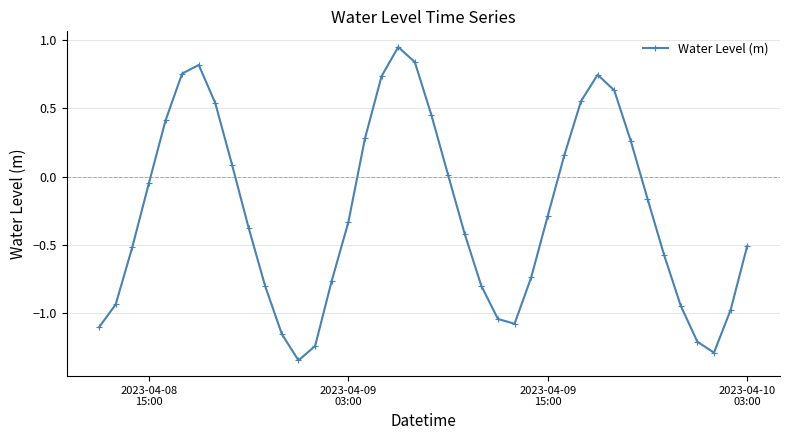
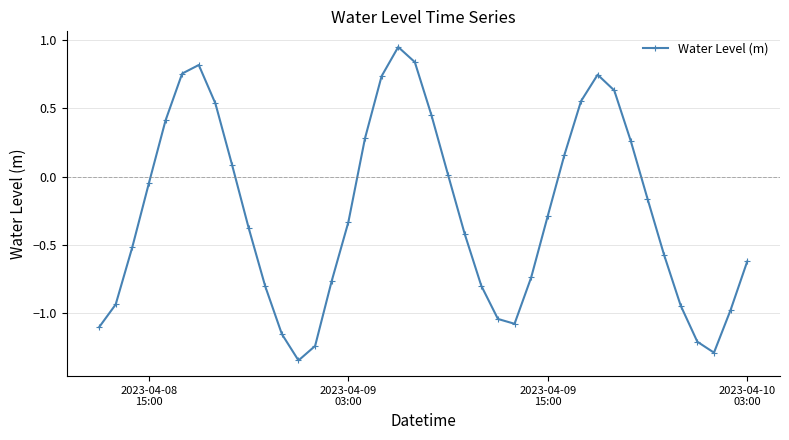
2023-04-10 03:00: -0.51 -> -0.62
